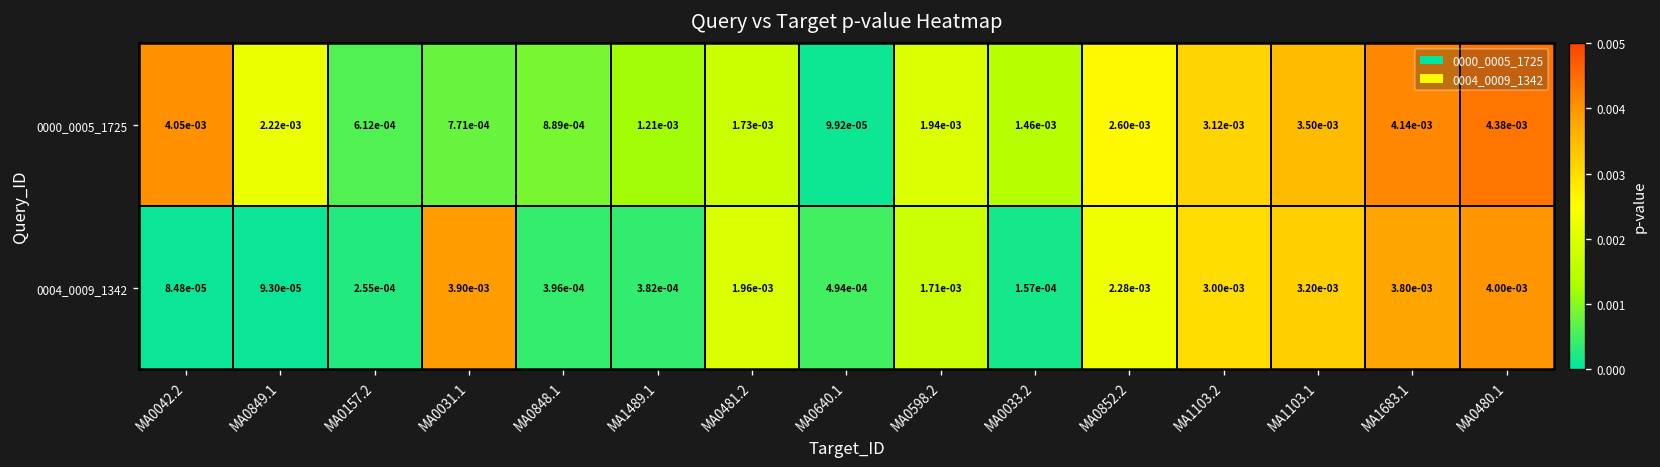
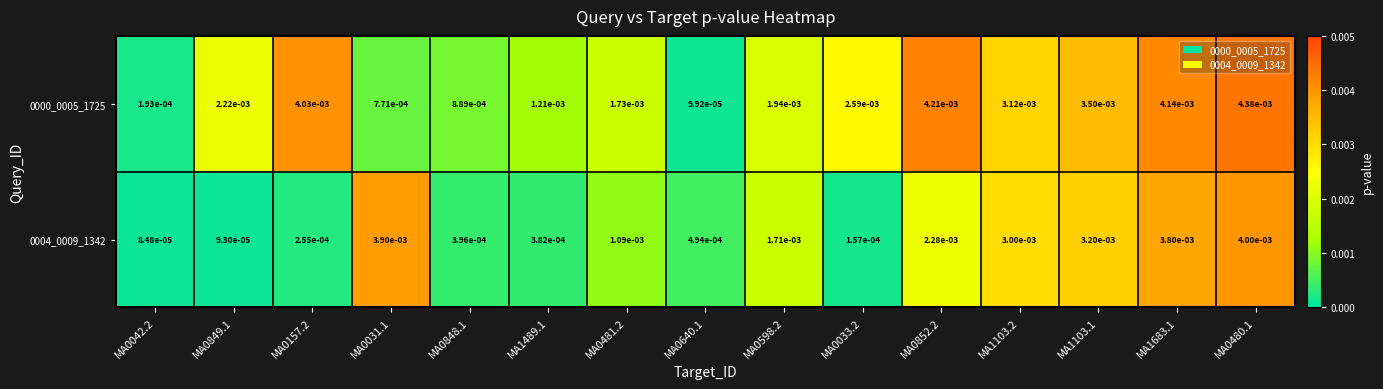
0000_0005_1725, MA0042.2: 4.05e-03 -> 1.93e-04
0000_0005_1725, MA0157.2: 6.12e-04 -> 4.03e-03
0000_0005_1725, MA0033.2: 1.46e-03 -> 2.59e-03
0000_0005_1725, MA0852.2: 2.60e-03 -> 4.21e-03
0004_0009_1342, MA0481.2: 1.96e-03 -> 1.09e-03
